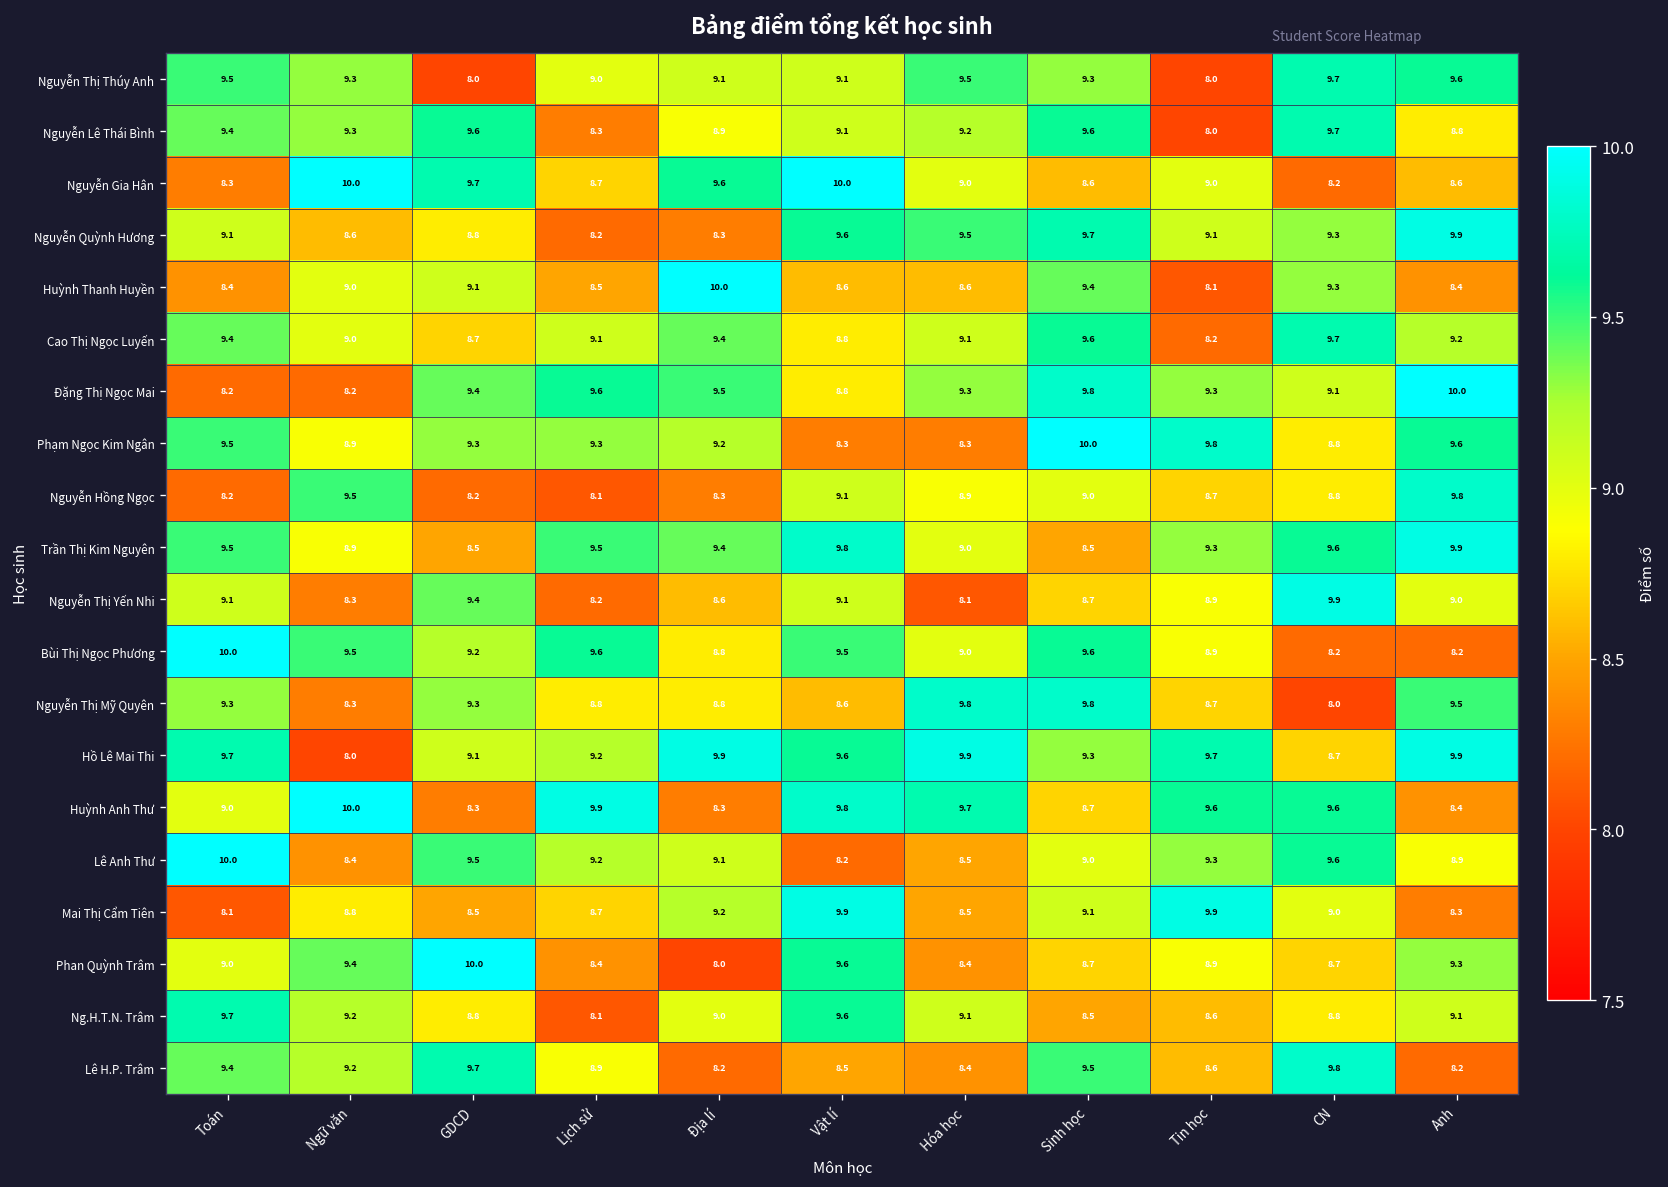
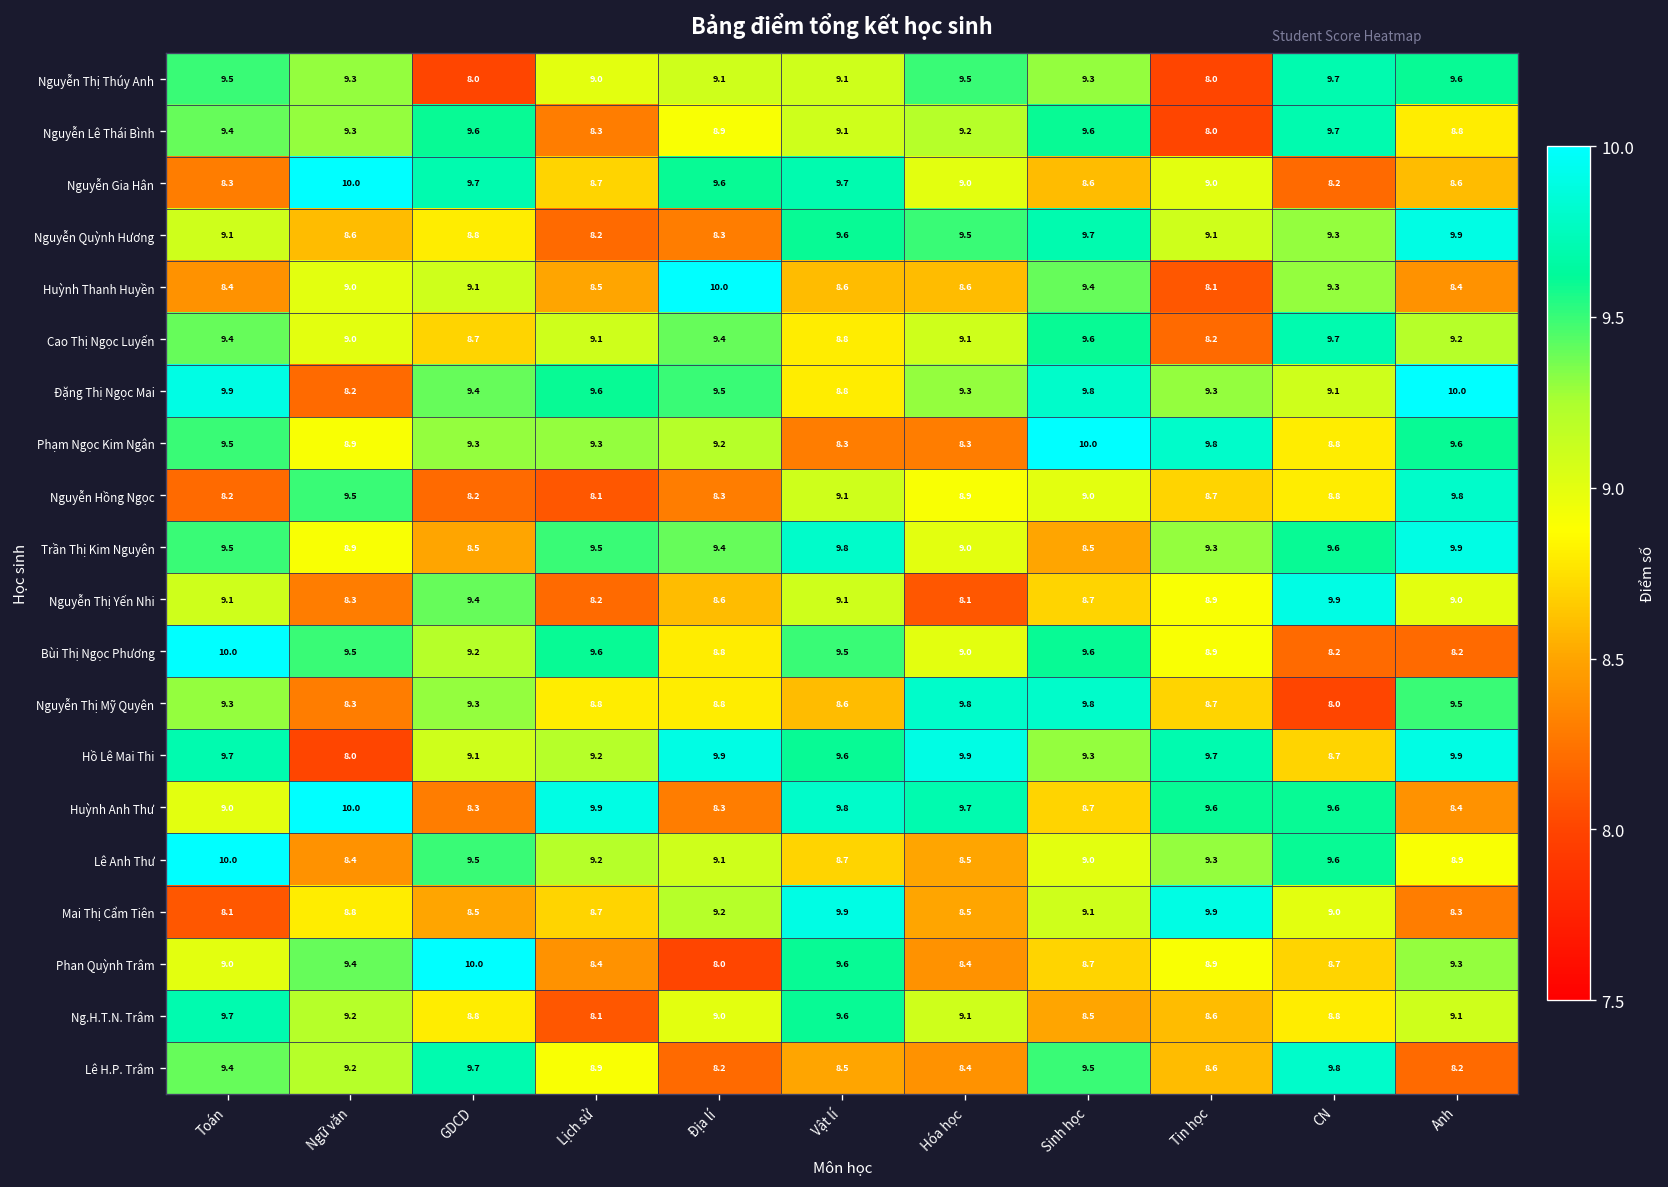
Nguyễn Gia Hân, Vật lí: 10.0 -> 9.7
Đặng Thị Ngọc Mai, Toán: 8.2 -> 9.9
Lê Anh Thư, Vật lí: 8.2 -> 8.7
